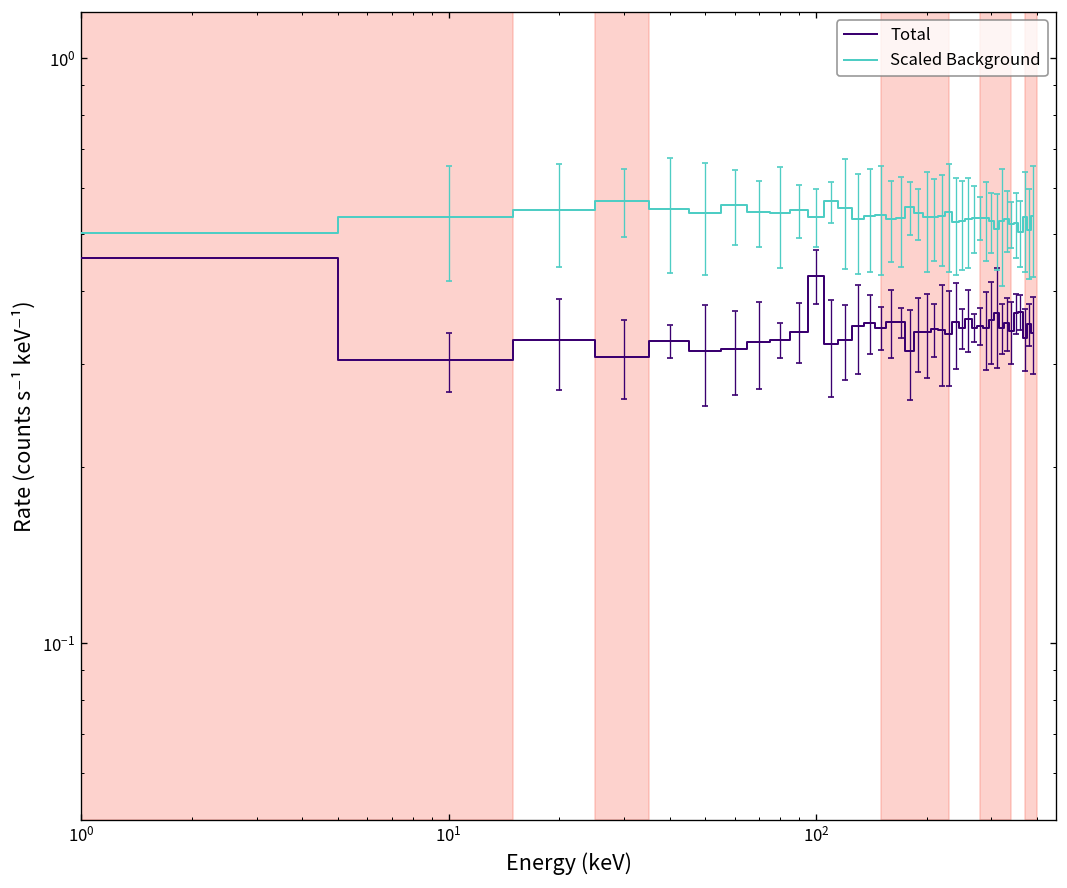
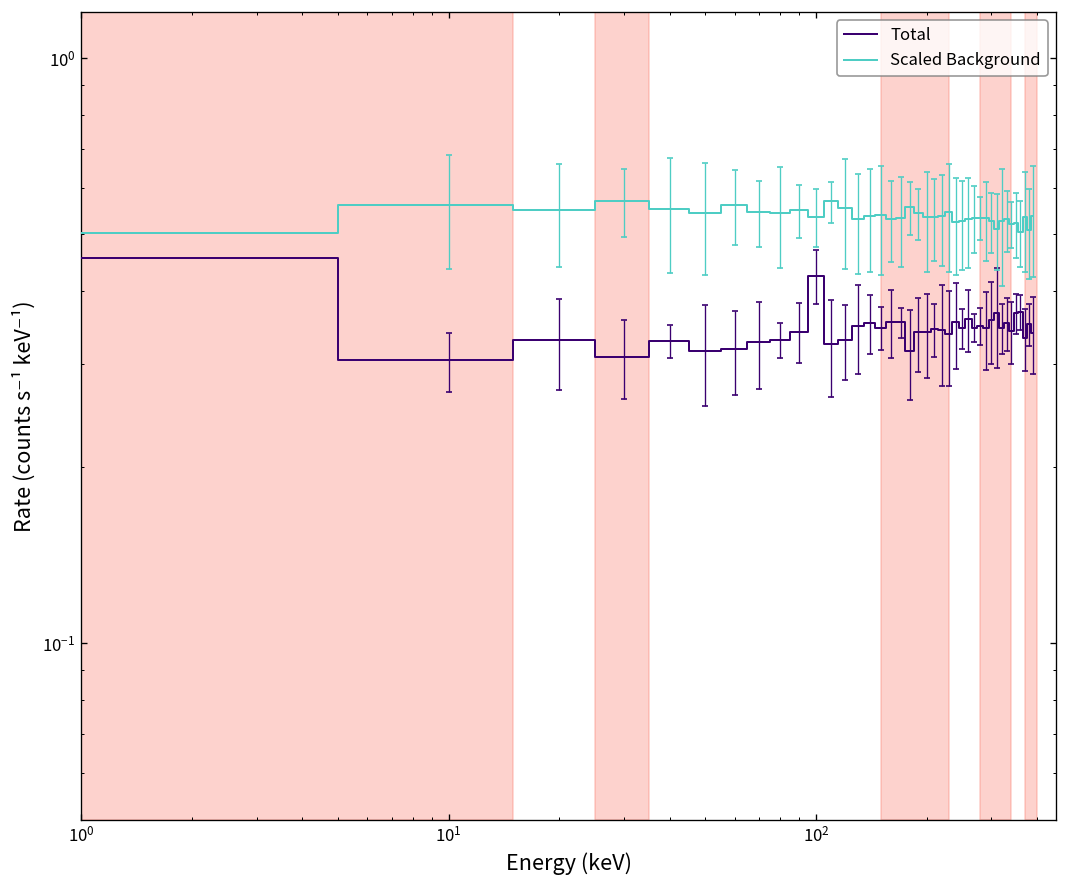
Scaled Background, 10^1: 0.54 -> 0.56
